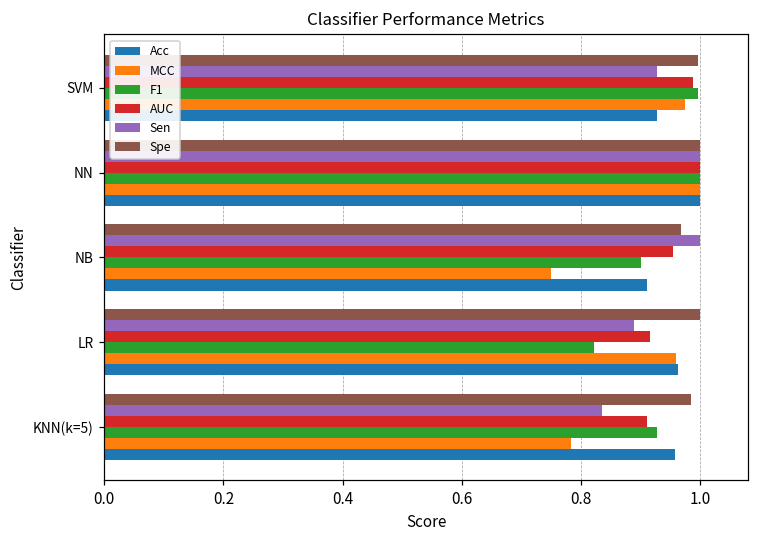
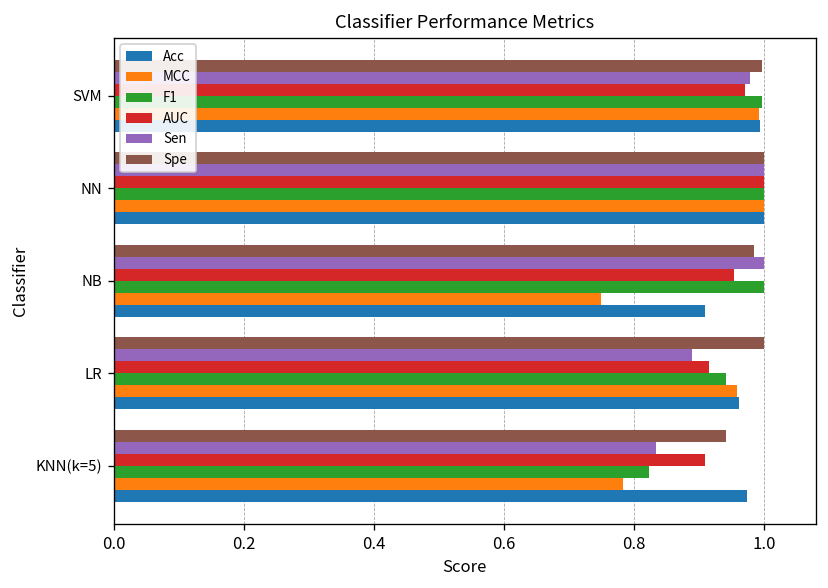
Sen, SVM: 0.93 -> 0.98
AUC, SVM: 0.99 -> 0.97
MCC, SVM: 0.97 -> 0.99
Acc, SVM: 0.93 -> 0.99
Spe, NB: 0.97 -> 0.98
F1, NB: 0.9 -> 1.0
F1, LR: 0.82 -> 0.94
Spe, KNN(k=5): 0.98 -> 0.94
F1, KNN(k=5): 0.93 -> 0.82
Acc, KNN(k=5): 0.96 -> 0.97
